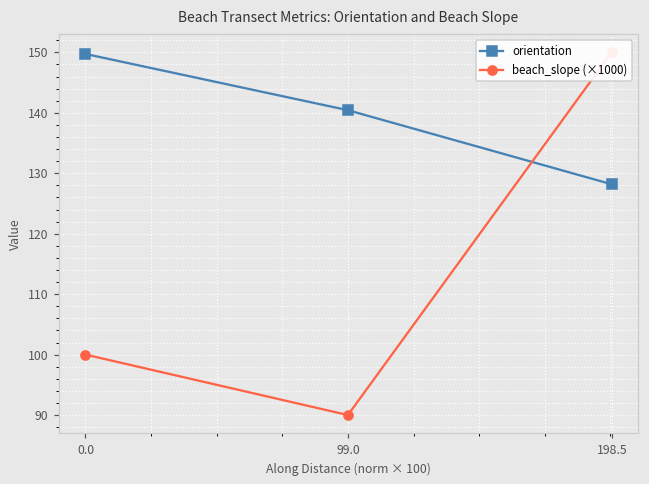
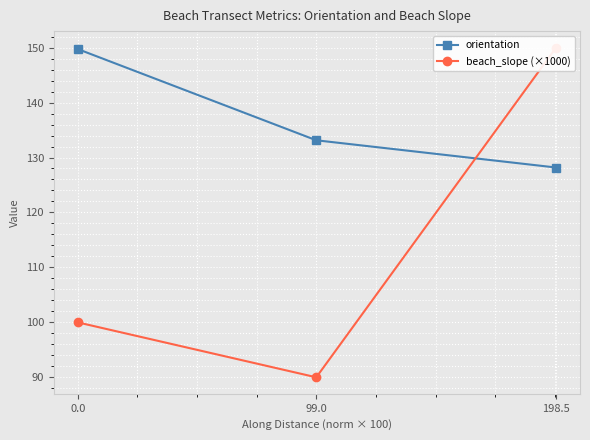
orientation, 99.0: 140 -> 133
